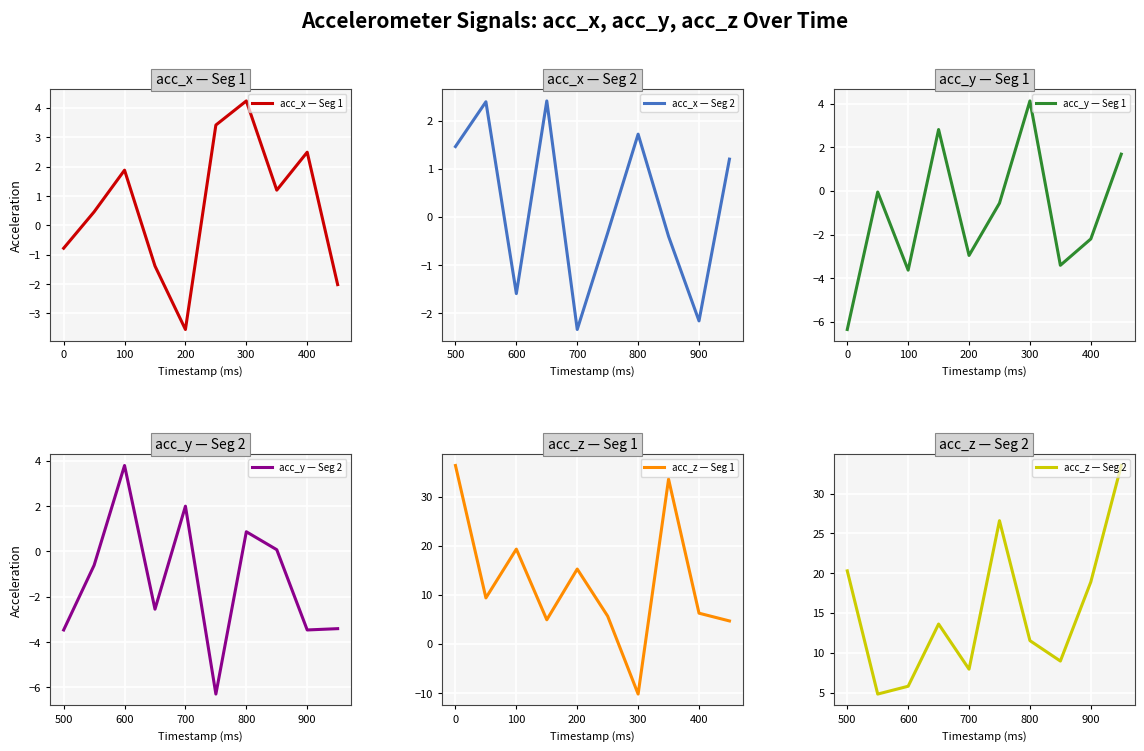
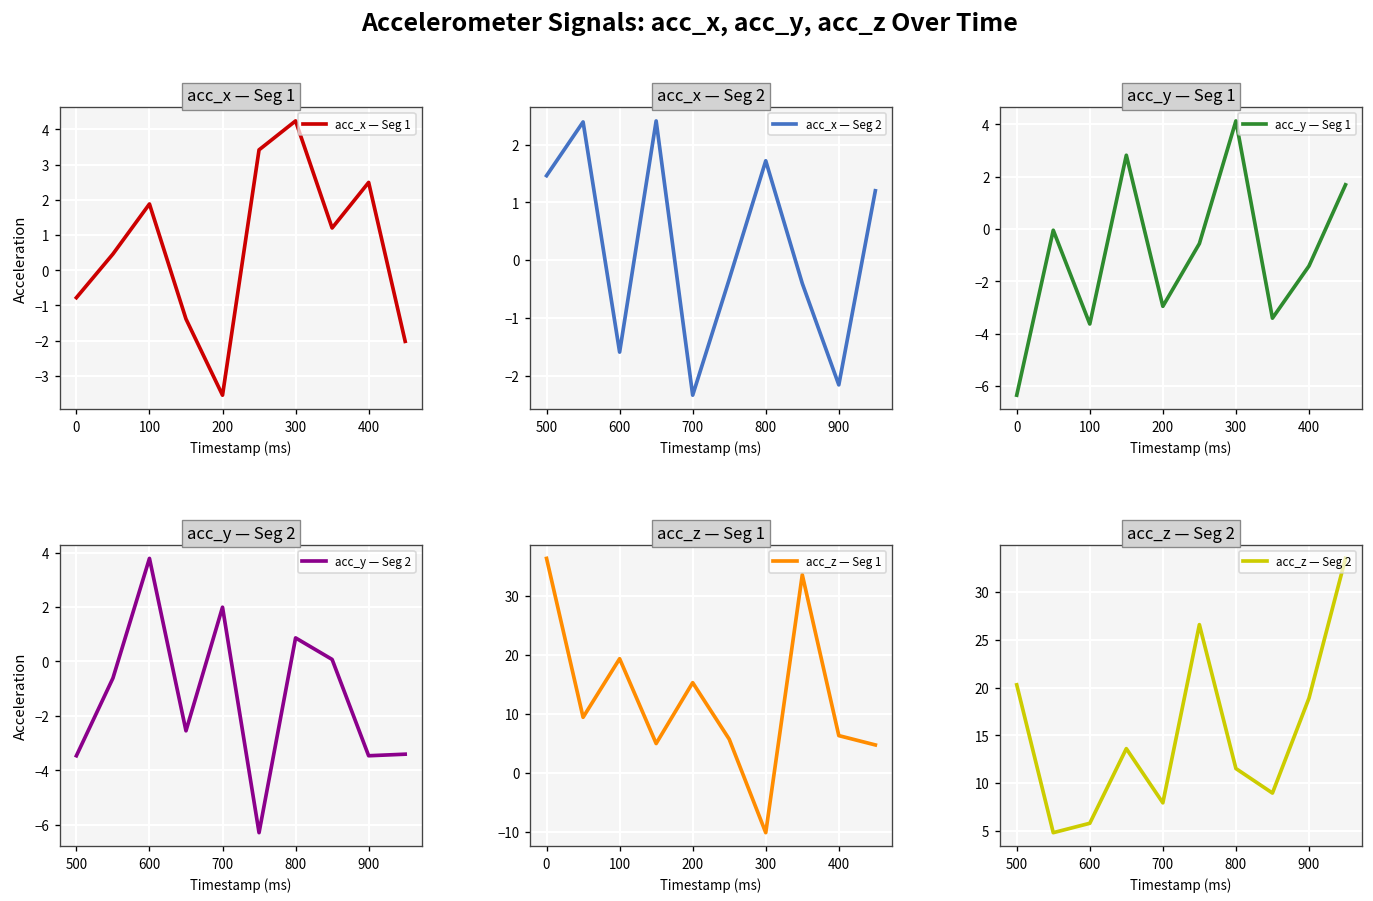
acc_y — Seg 1, 400: -2.2 -> -1.4
